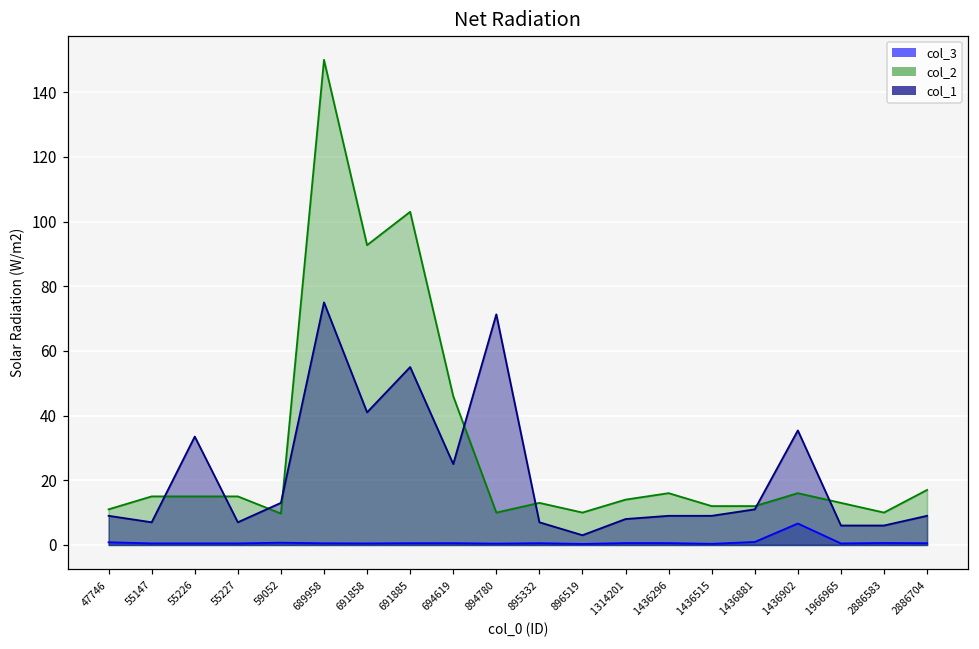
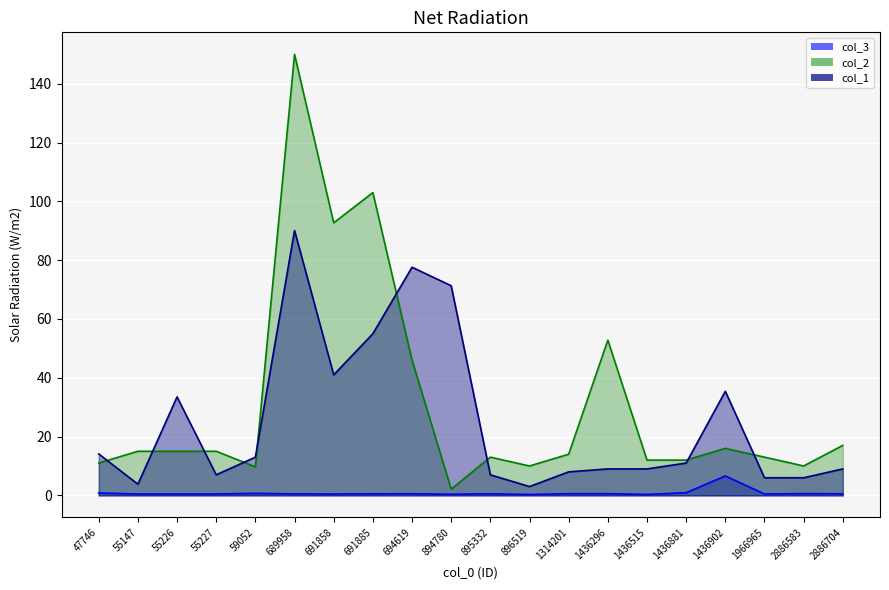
col_1, 47746: 9 -> 14
col_1, 55147: 7 -> 4
col_1, 689958: 75 -> 90
col_1, 694619: 25 -> 78
col_2, 894780: 10 -> 2
col_2, 1436296: 16 -> 53
